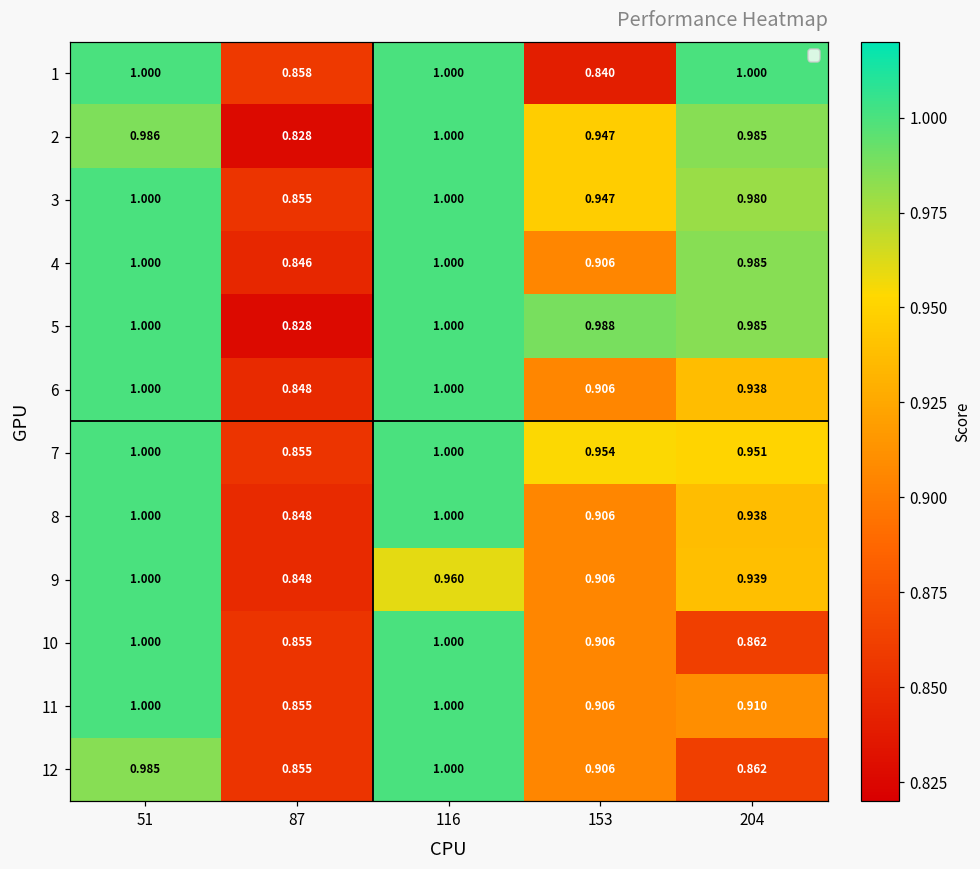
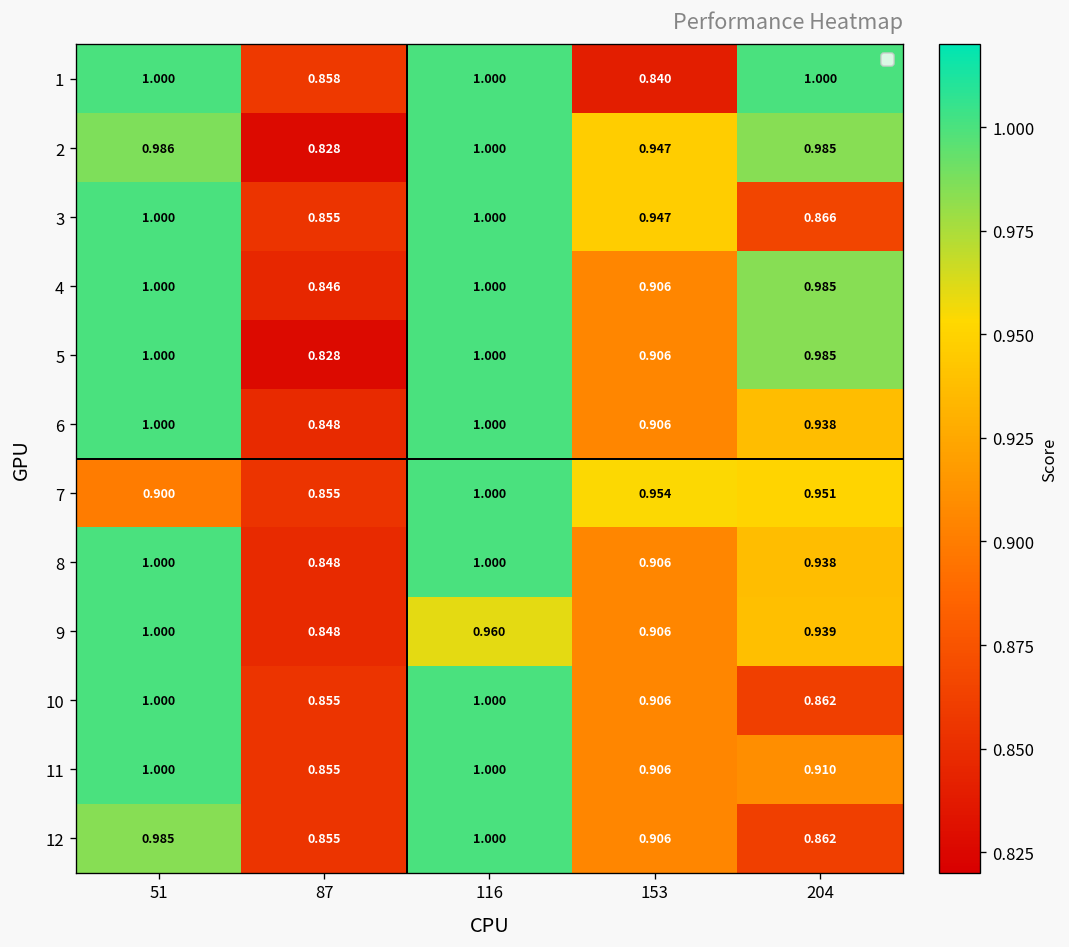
3, 204: 0.980 -> 0.866
5, 153: 0.988 -> 0.906
7, 51: 1.000 -> 0.900
